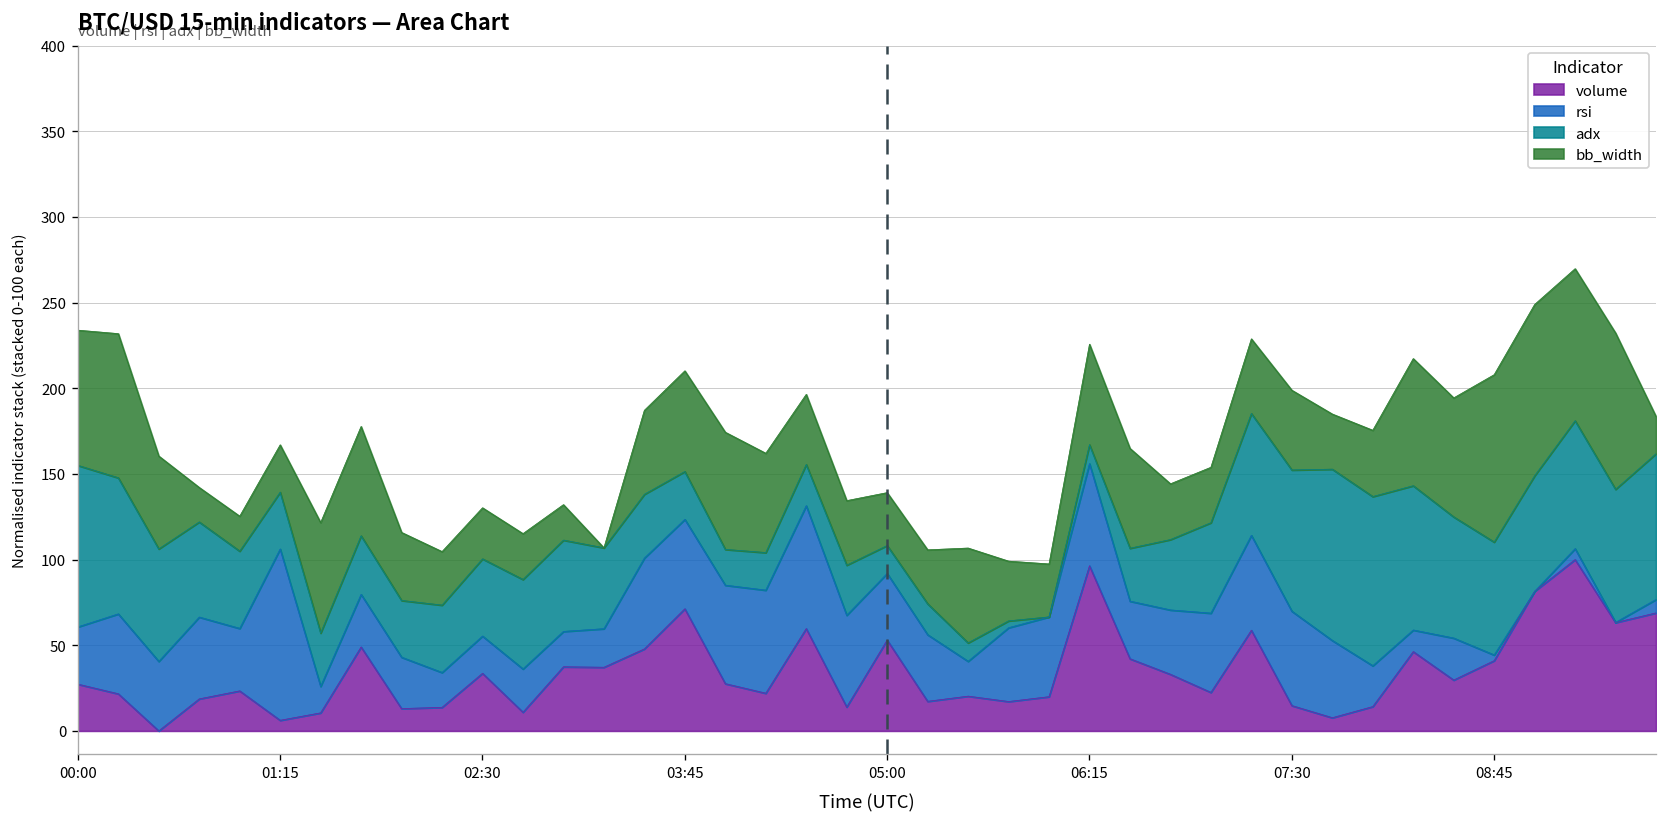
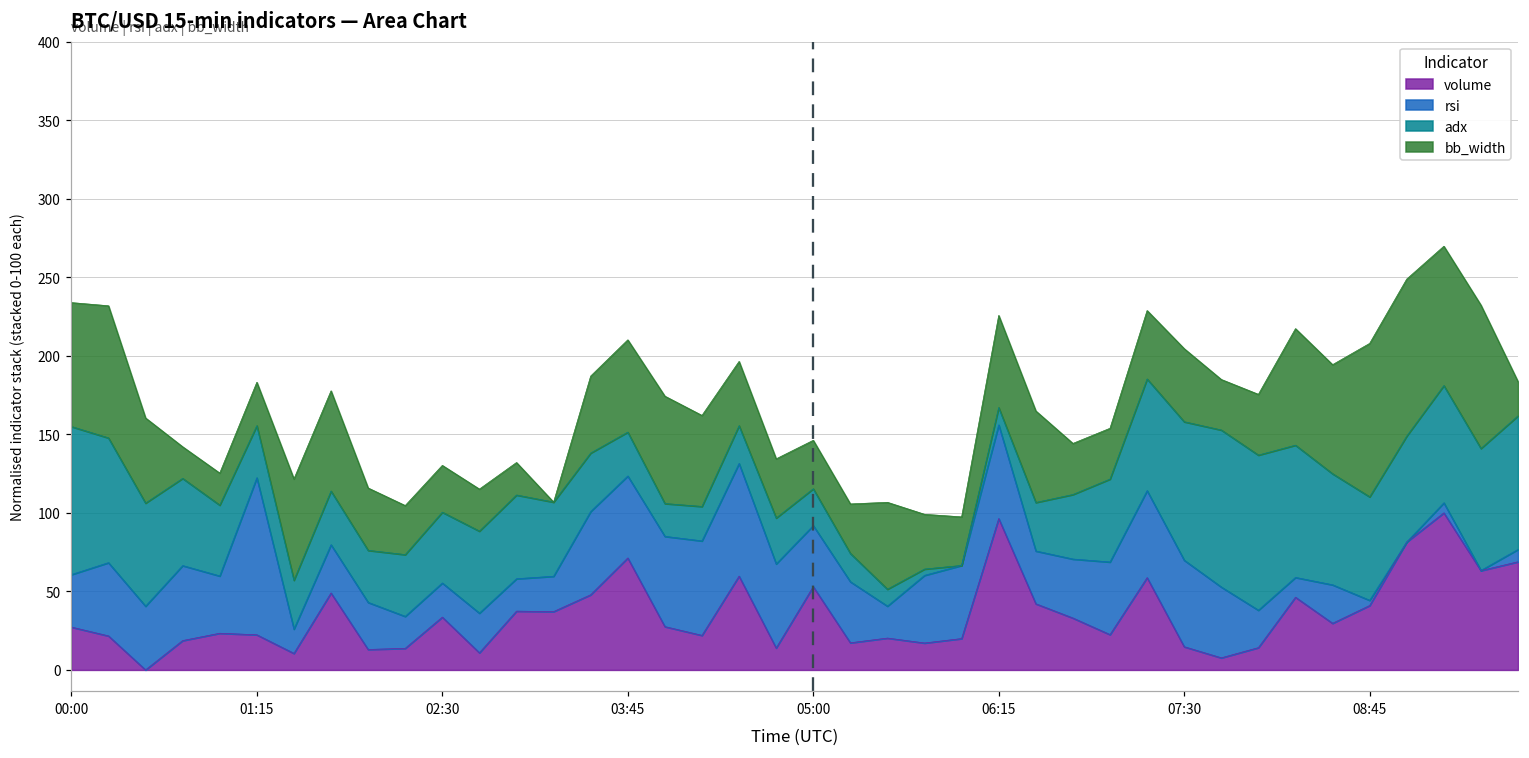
volume, 01:15: 6 -> 22
adx, 05:00: 16 -> 23
adx, 07:30: 82 -> 88
